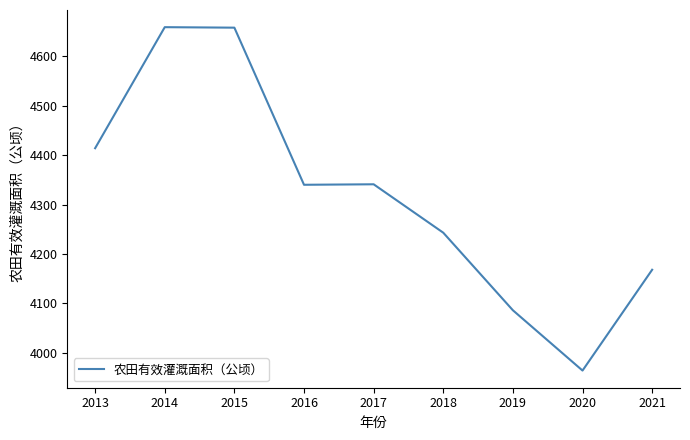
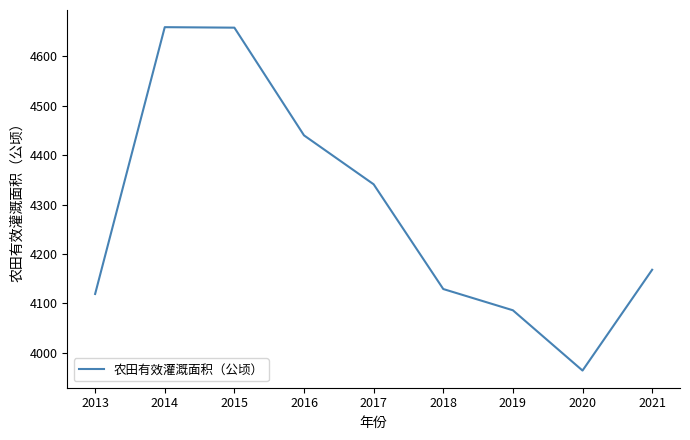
2013: 4410 -> 4120
2016: 4340 -> 4440
2018: 4240 -> 4130
